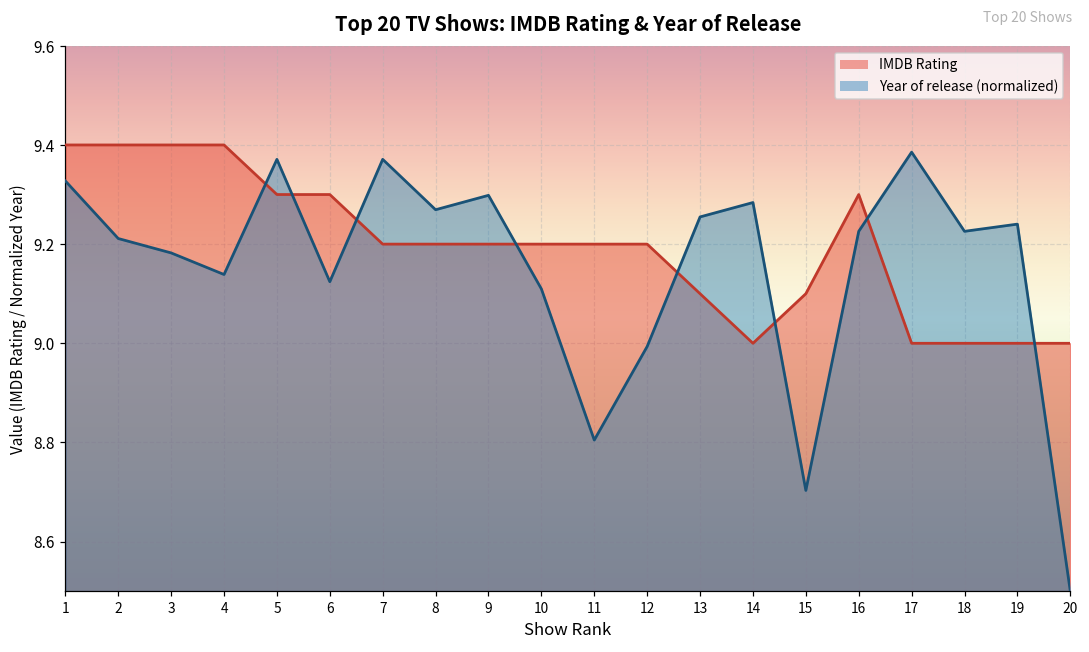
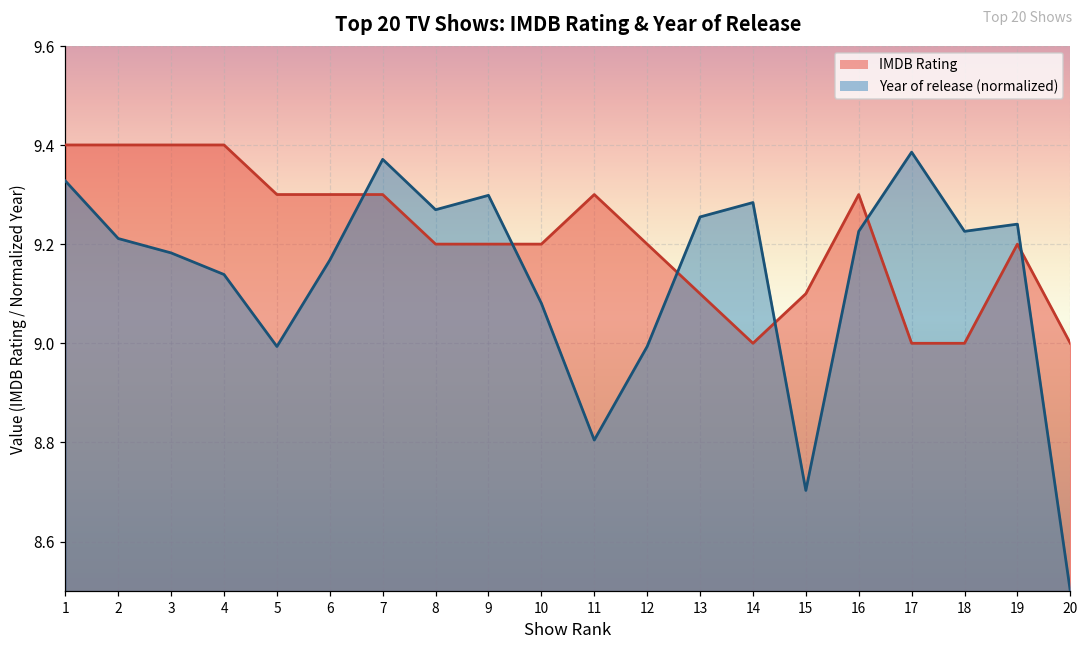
Year of release (normalized), 5: 9.37 -> 8.99
Year of release (normalized), 6: 9.12 -> 9.17
IMDB Rating, 7: 9.2 -> 9.3
Year of release (normalized), 10: 9.11 -> 9.08
IMDB Rating, 11: 9.2 -> 9.3
IMDB Rating, 19: 9.0 -> 9.2
